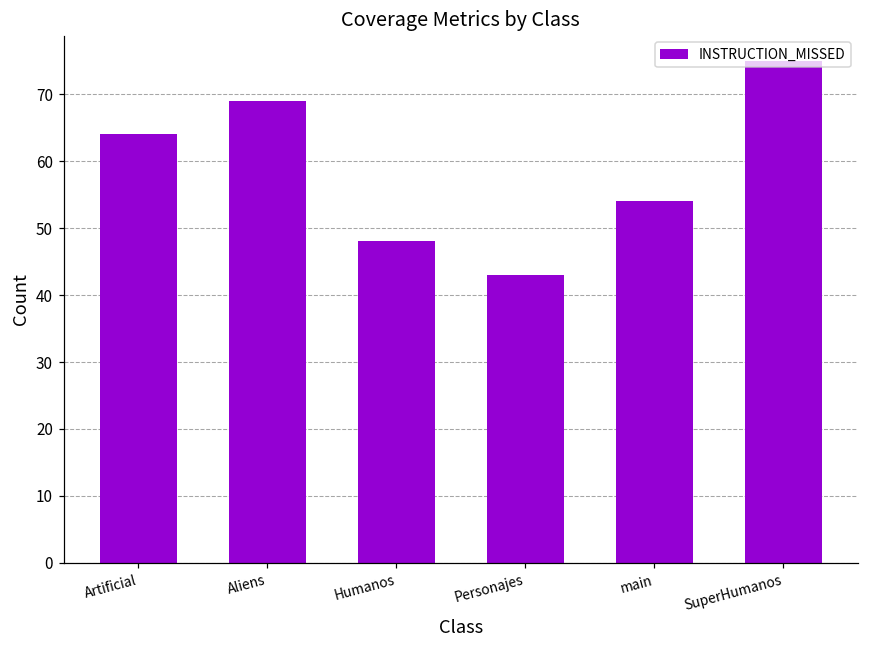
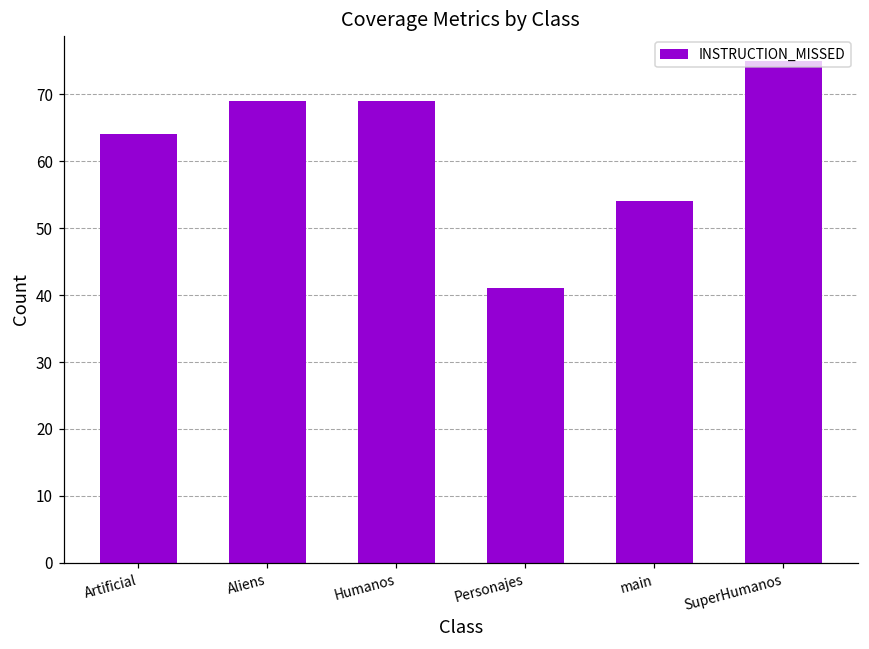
Humanos: 48 -> 69
Personajes: 43 -> 41
